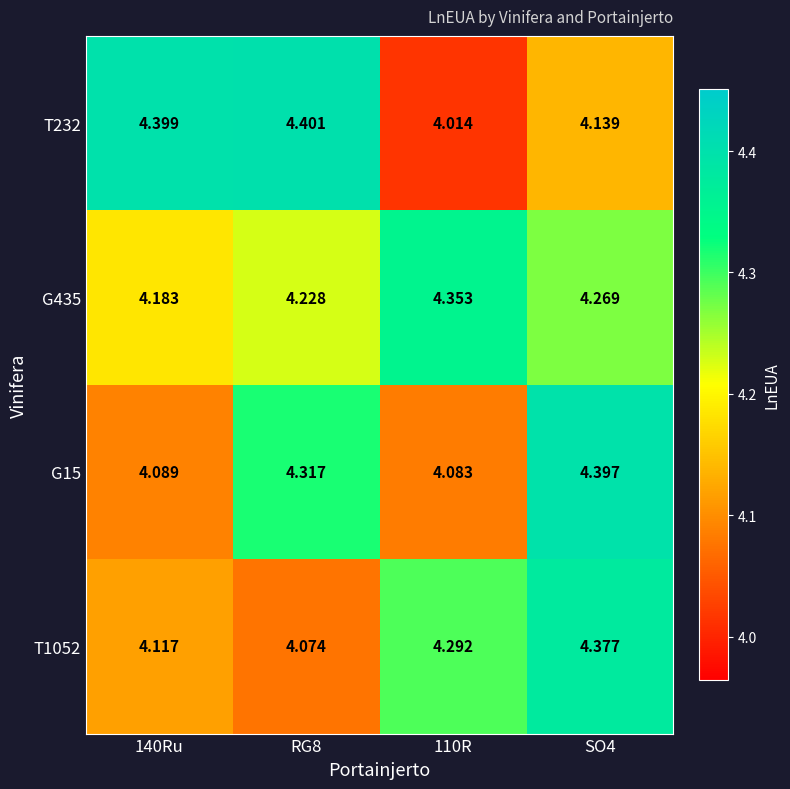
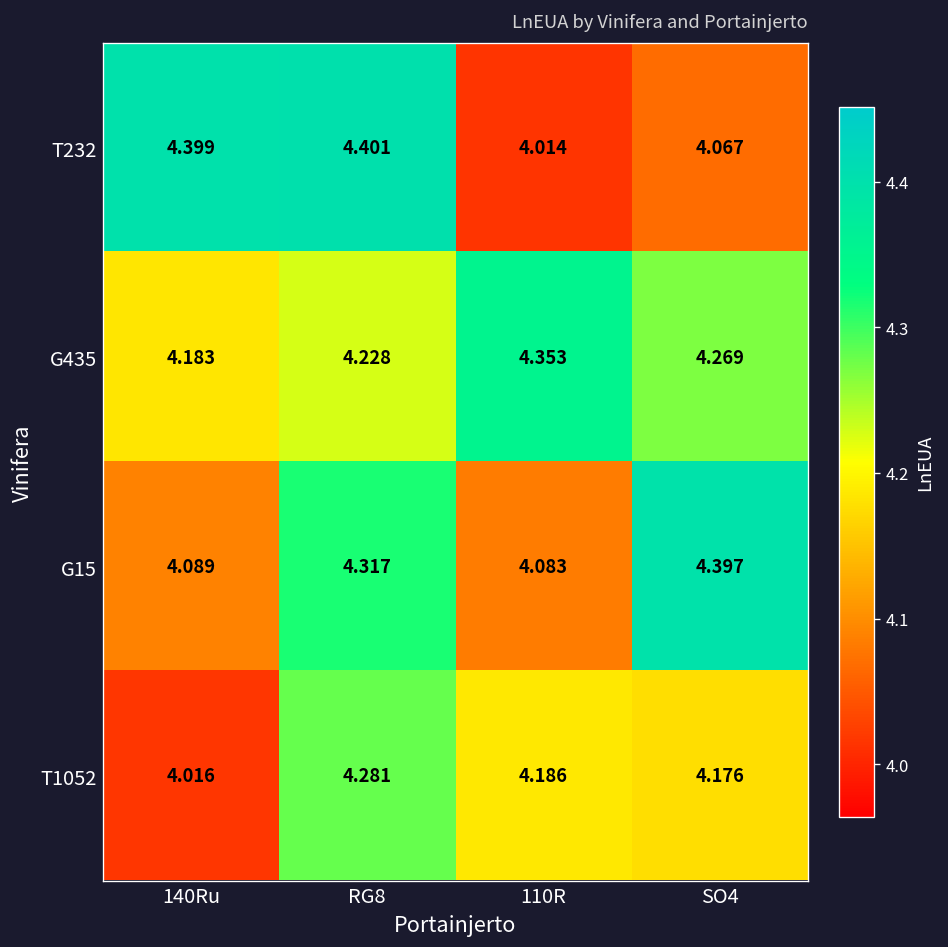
T232, SO4: 4.139 -> 4.067
T1052, 140Ru: 4.117 -> 4.016
T1052, RG8: 4.074 -> 4.281
T1052, 110R: 4.292 -> 4.186
T1052, SO4: 4.377 -> 4.176
